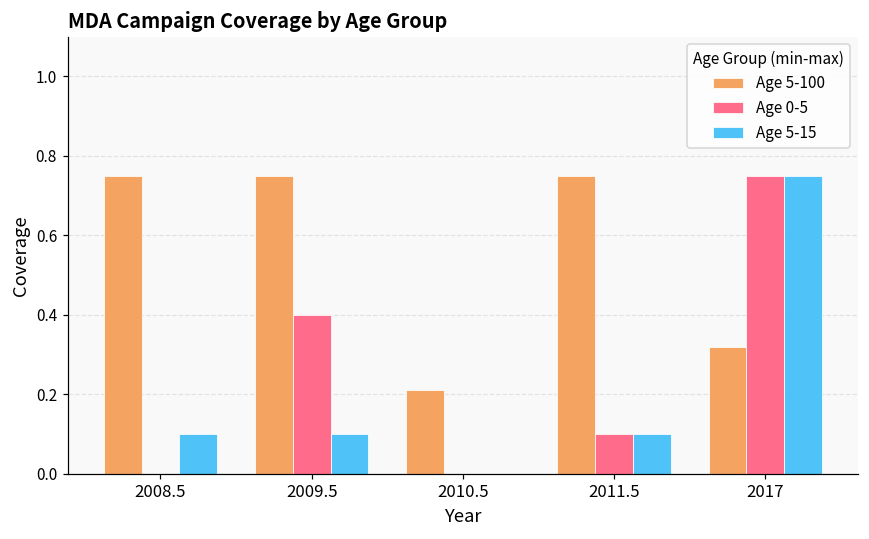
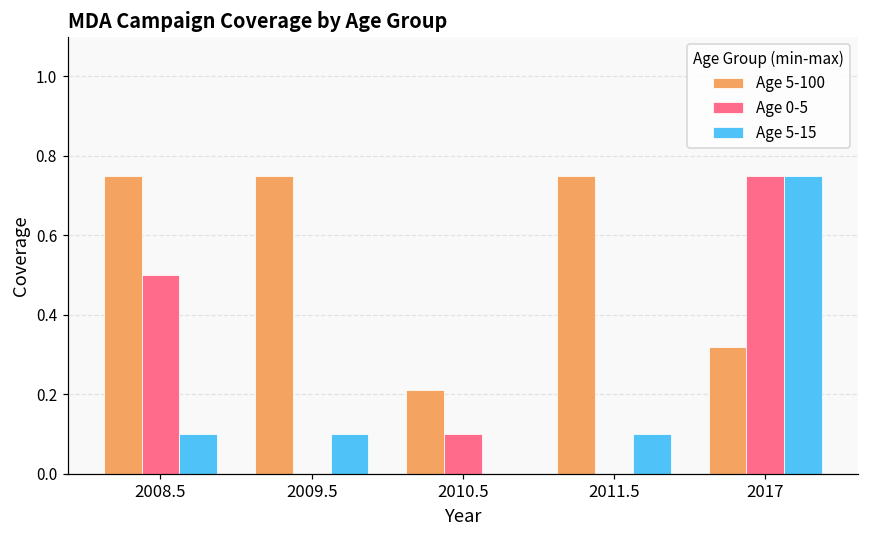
Age 0-5, 2008.5: 0.0 -> 0.5
Age 0-5, 2009.5: 0.4 -> 0.0
Age 0-5, 2010.5: 0.0 -> 0.1
Age 0-5, 2011.5: 0.1 -> 0.0
